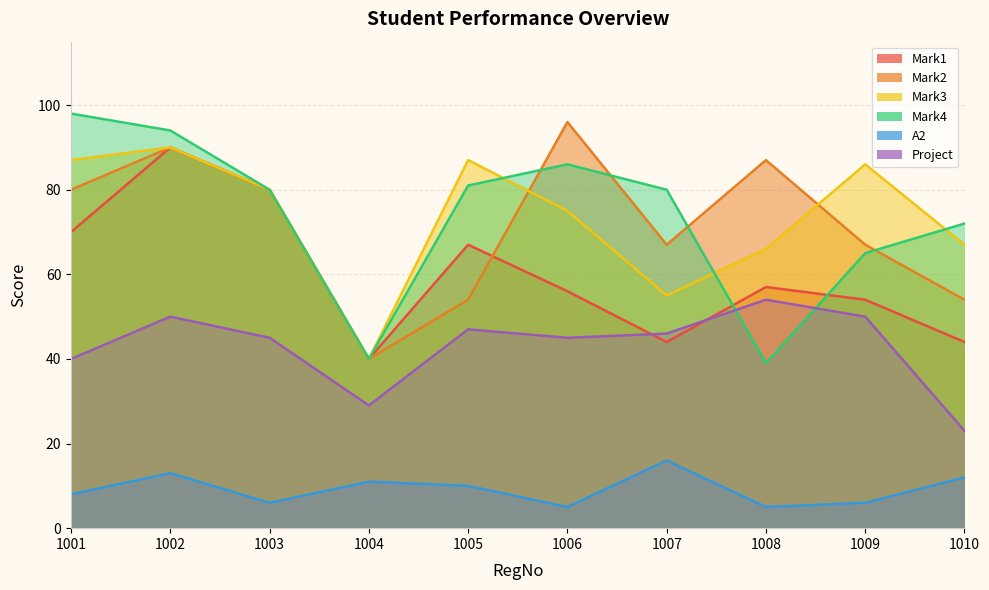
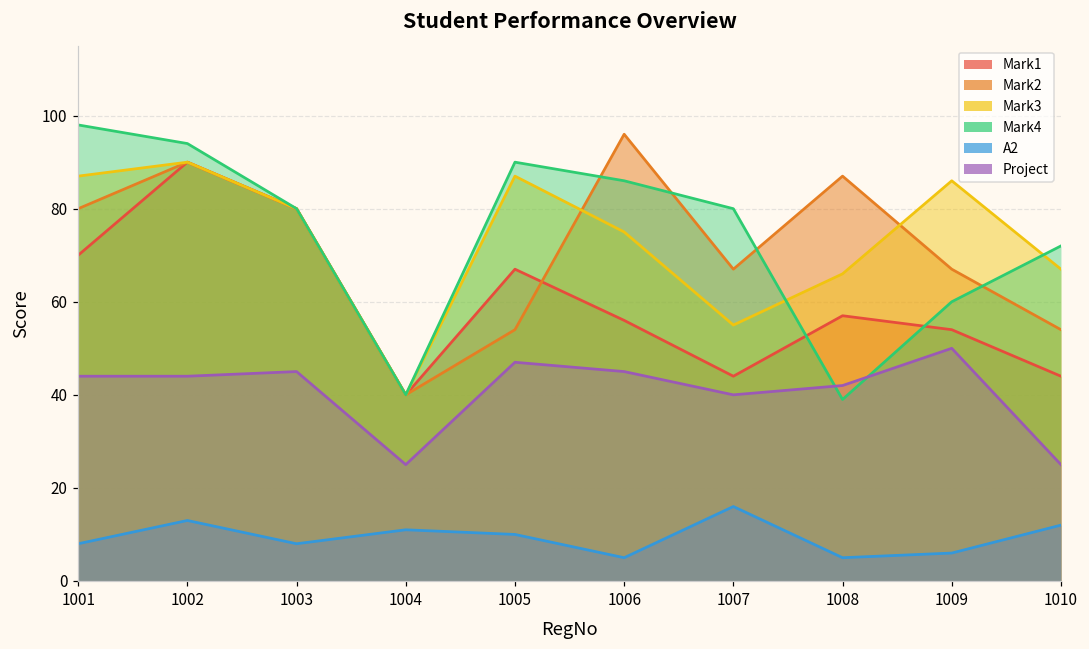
Project, 1001: 40 -> 44
Project, 1002: 50 -> 44
A2, 1003: 6 -> 8
Project, 1004: 29 -> 25
Mark4, 1005: 81 -> 90
Project, 1007: 46 -> 40
Project, 1008: 54 -> 42
Mark4, 1009: 65 -> 60
Project, 1010: 23 -> 25
